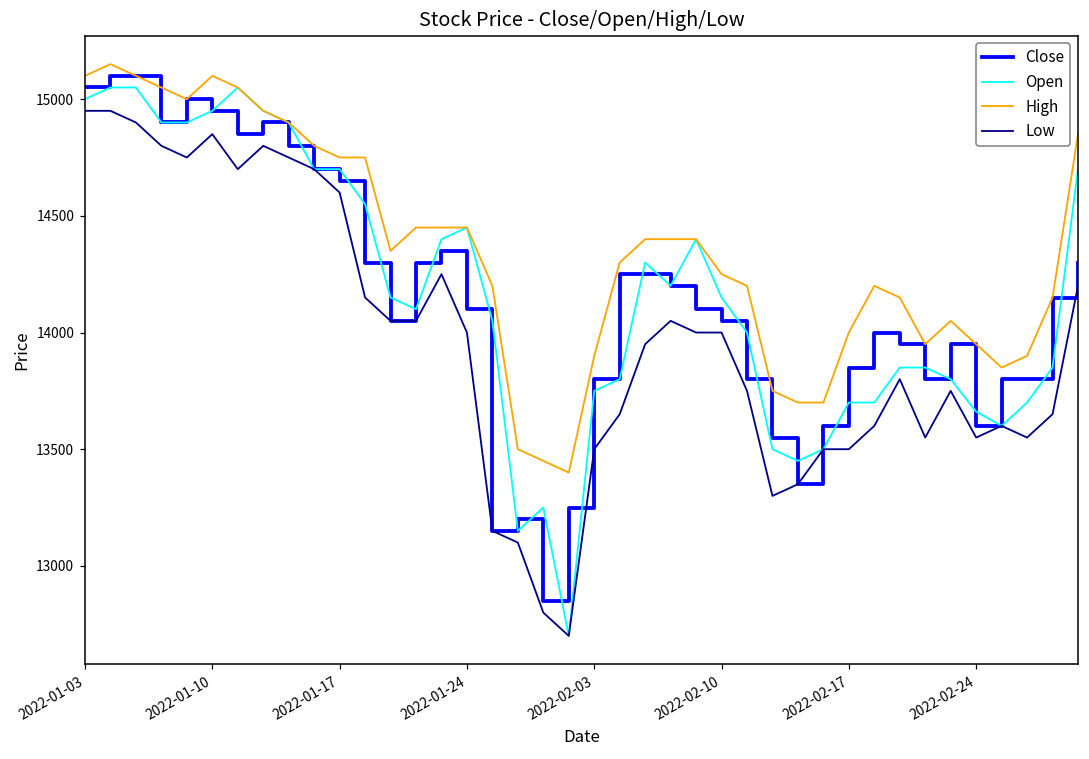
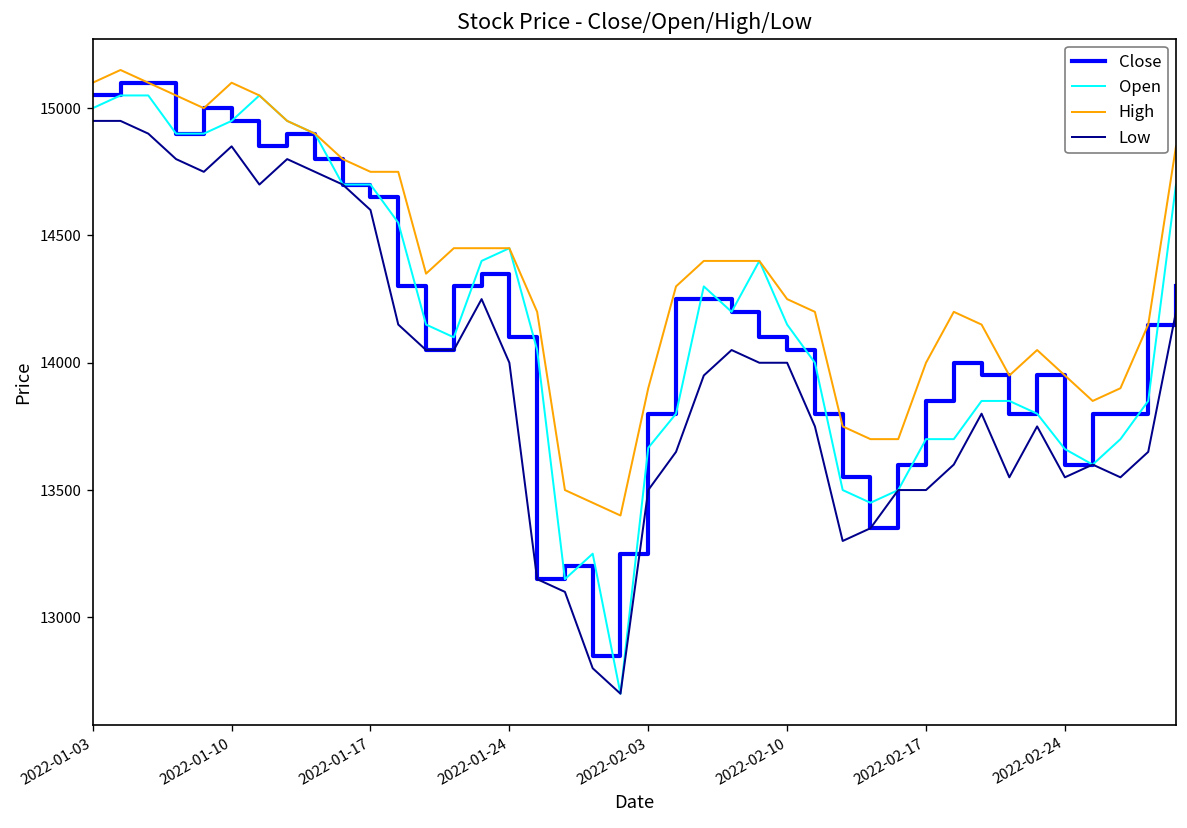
Open, 2022-02-03: 13750 -> 13670
